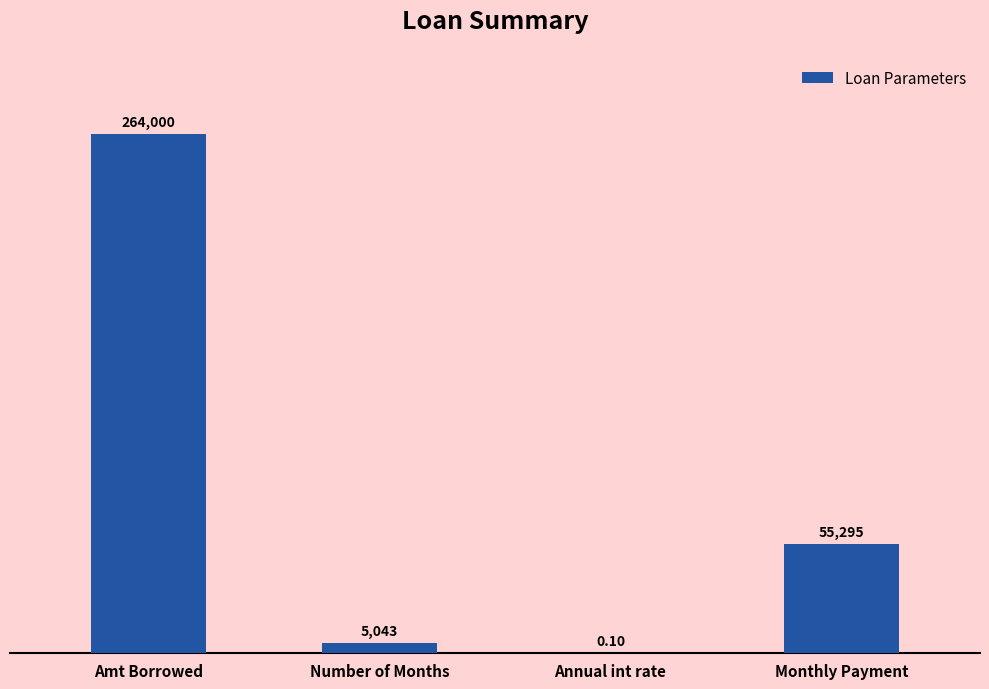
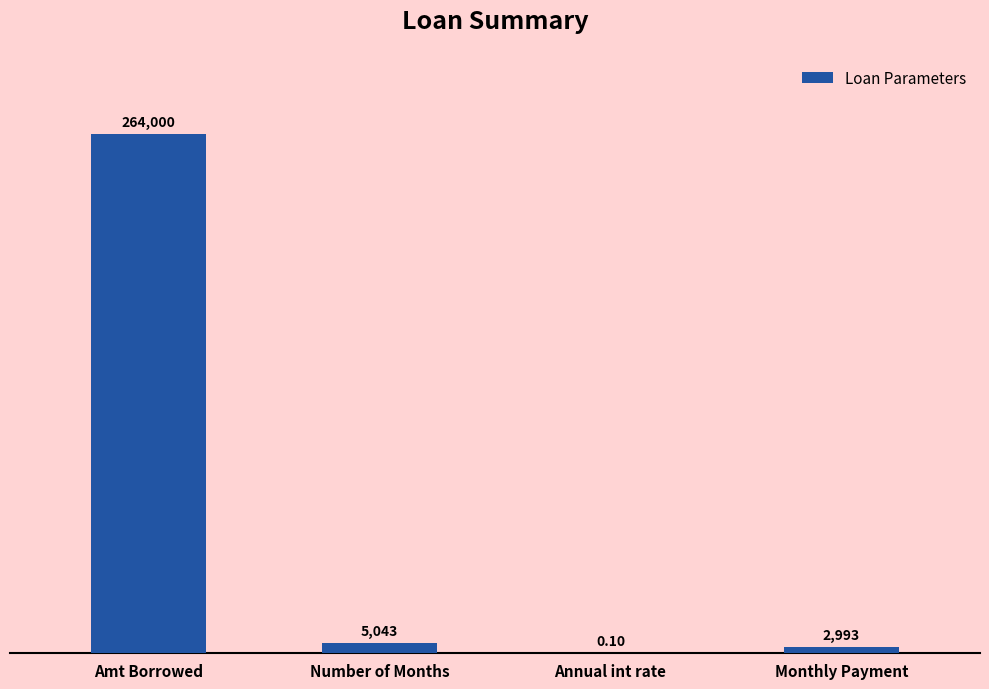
Monthly Payment: 55,295 -> 2,993
